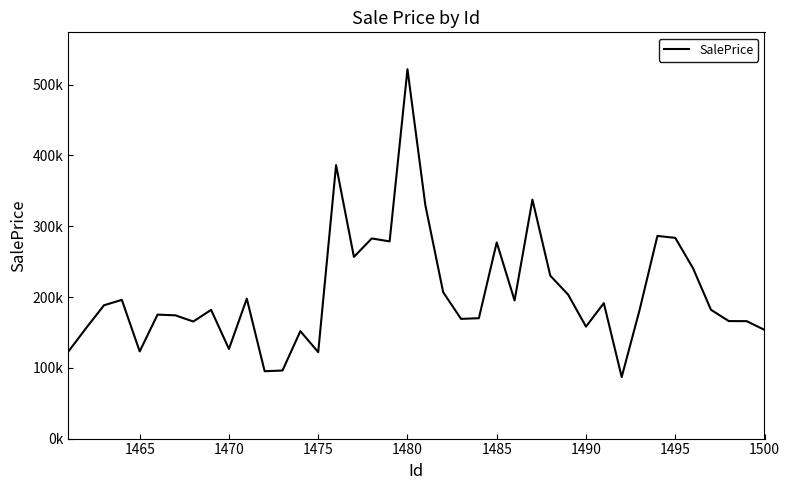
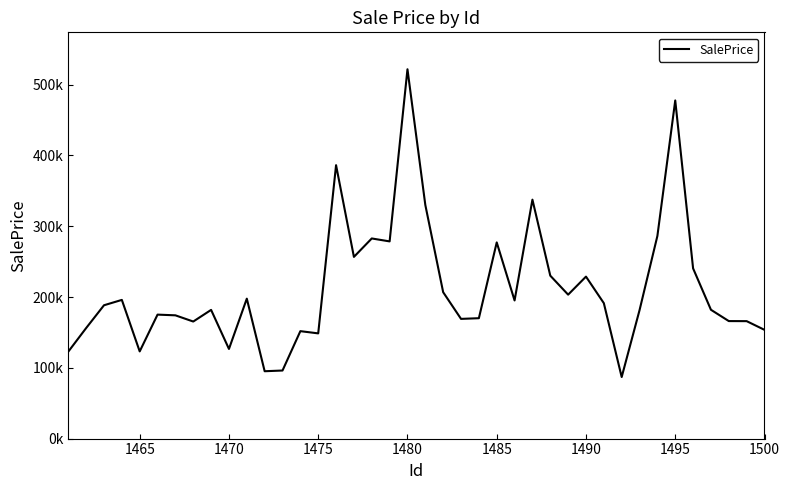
1475: 120000 -> 150000
1490: 160000 -> 230000
1495: 280000 -> 480000
